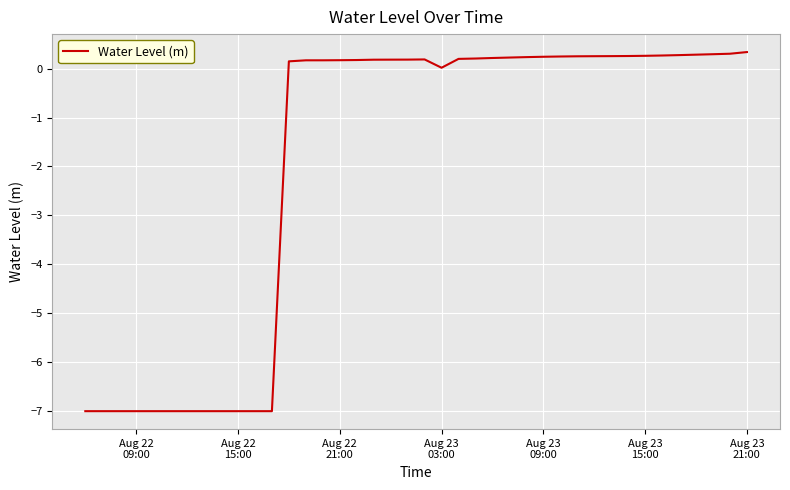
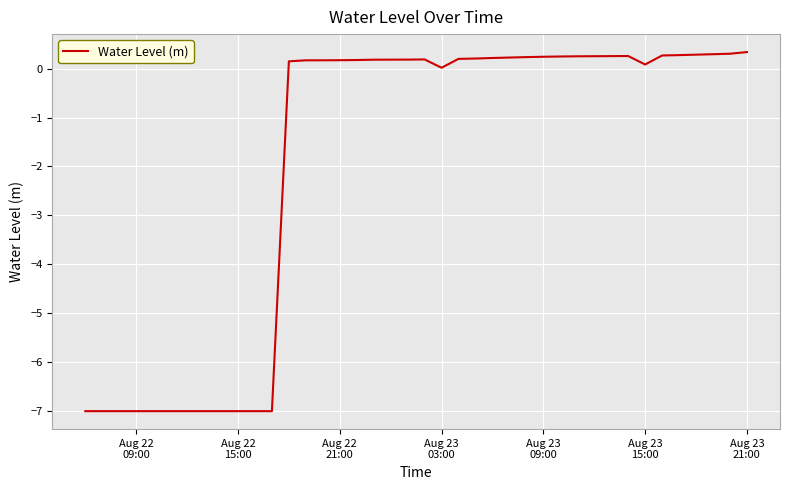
Aug 23 15:00: 0.3 -> 0.1
